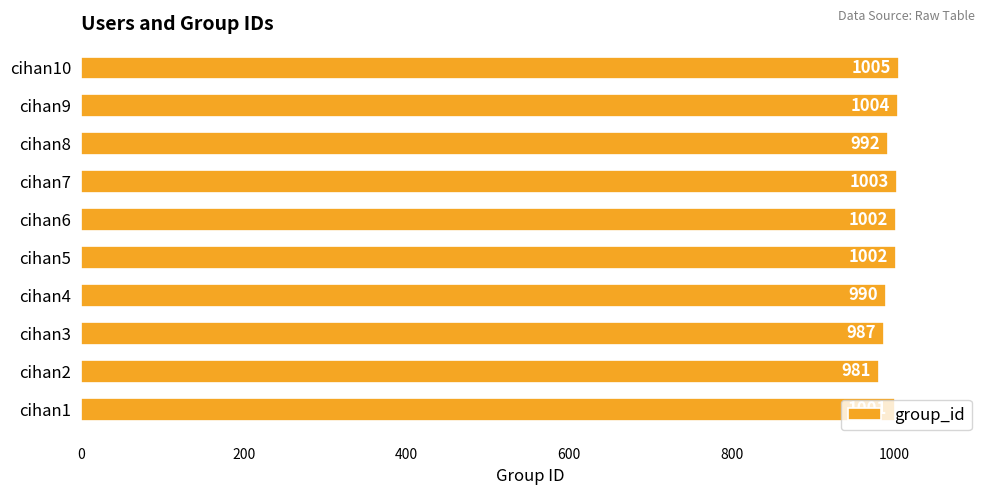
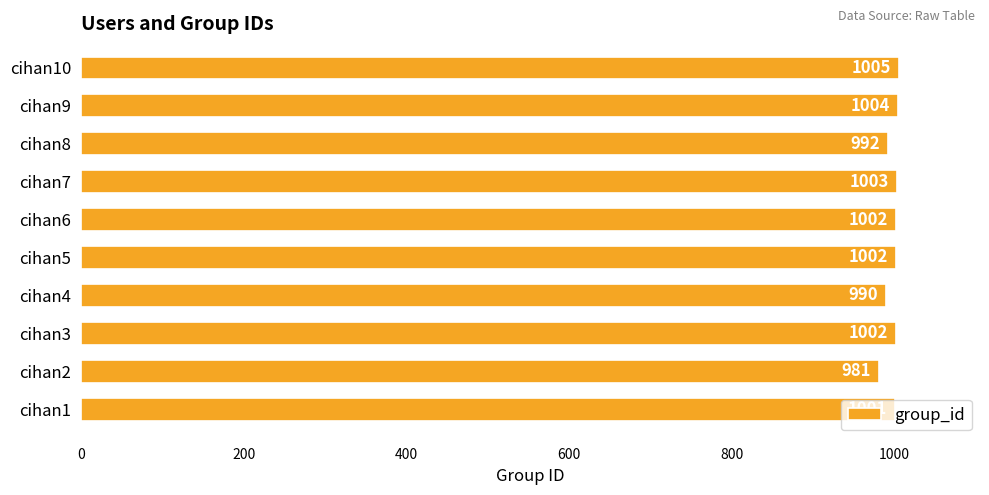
cihan3: 987 -> 1002
